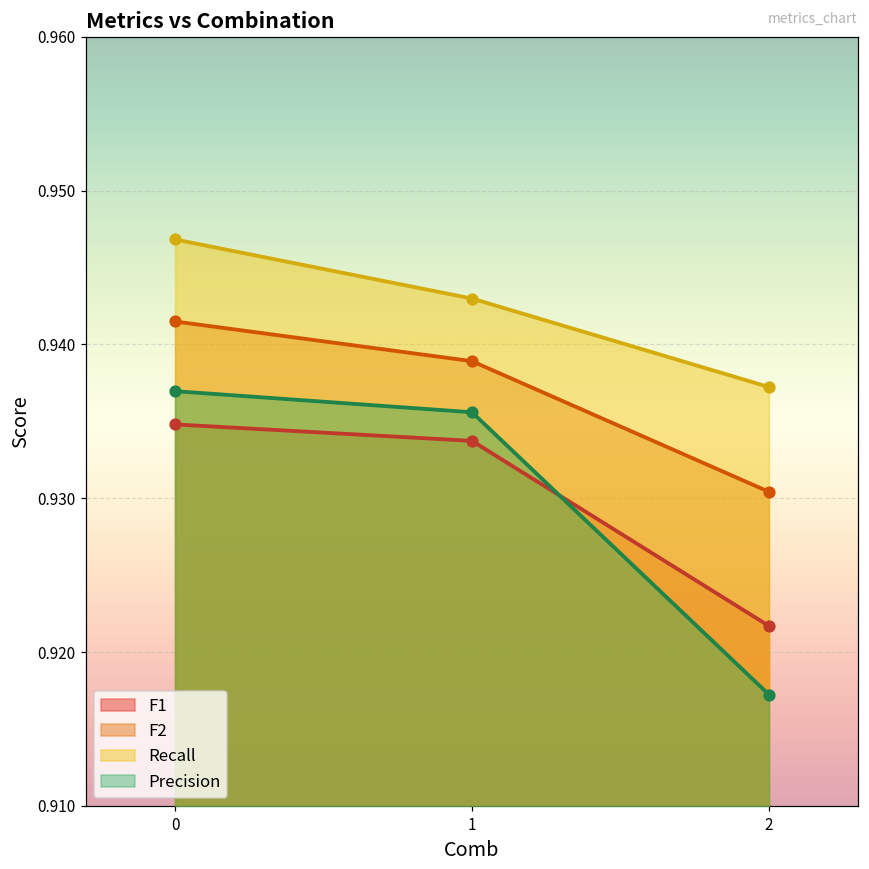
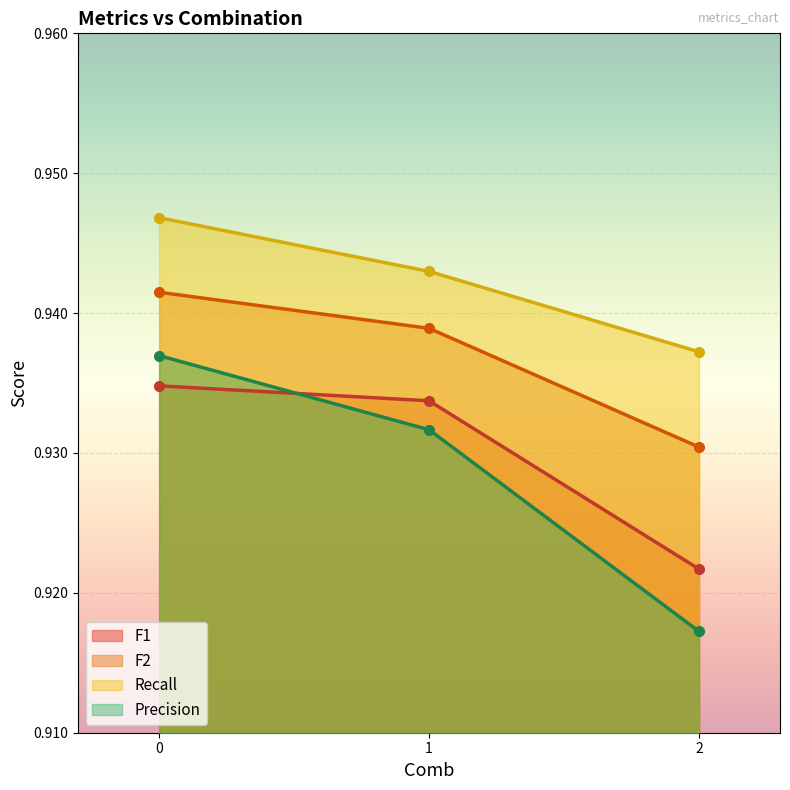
Precision, 1: 0.9356 -> 0.9317
